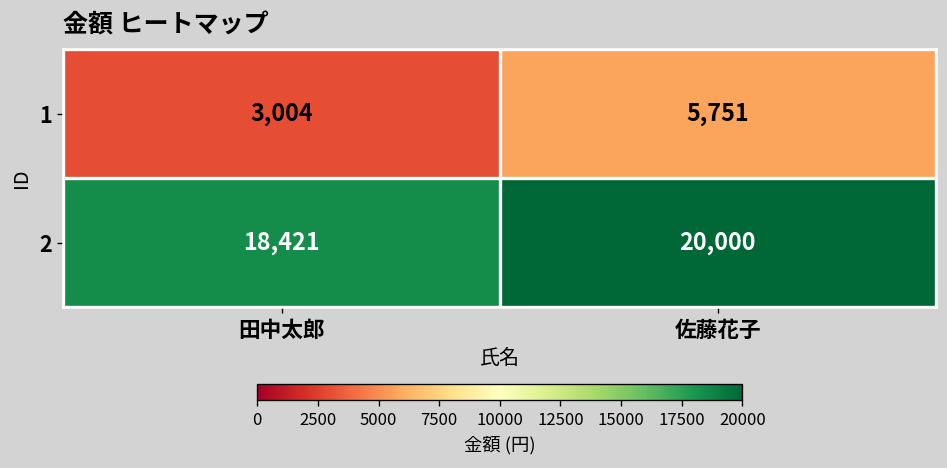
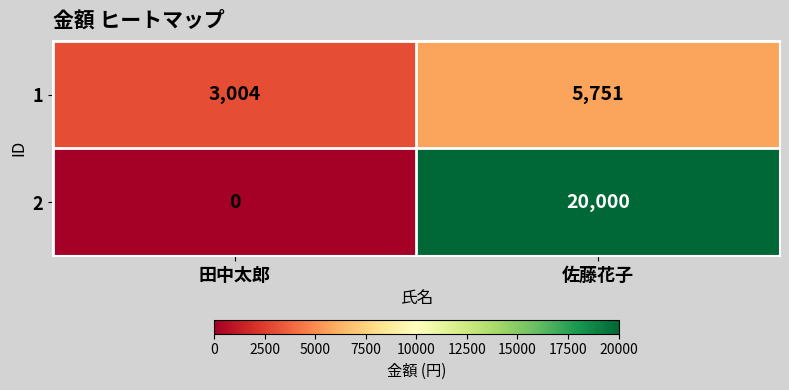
2, 田中太郎: 18,421 -> 0
